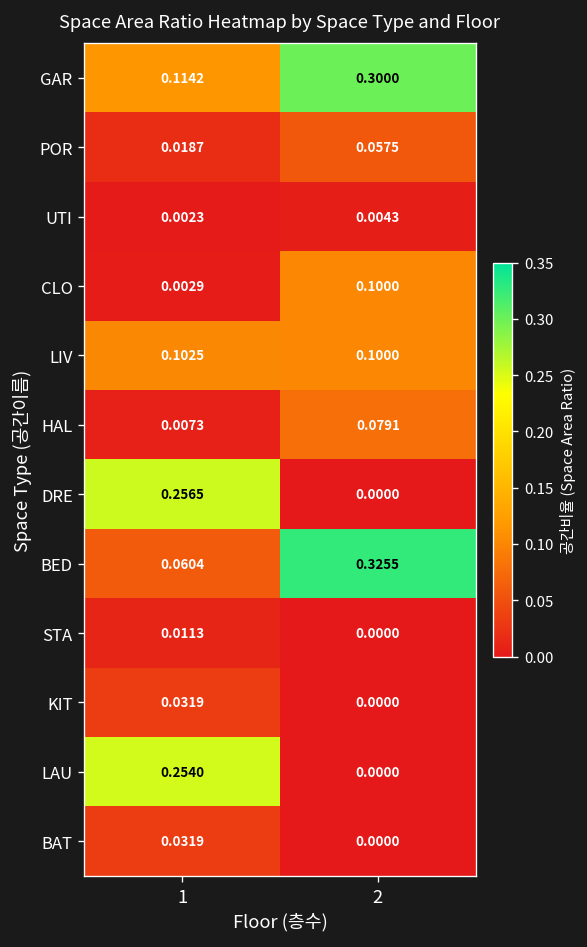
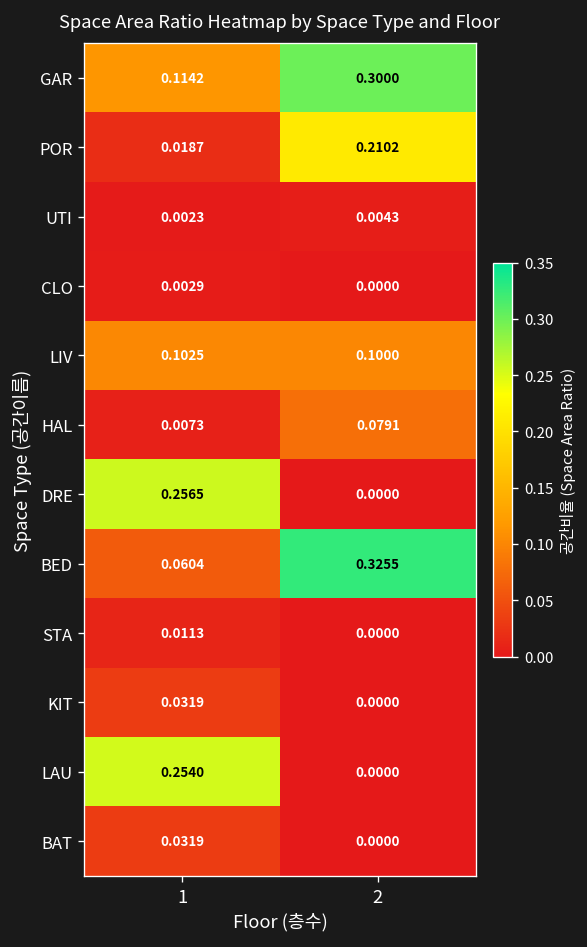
POR, 2: 0.0575 -> 0.2102
CLO, 2: 0.1000 -> 0.0000
